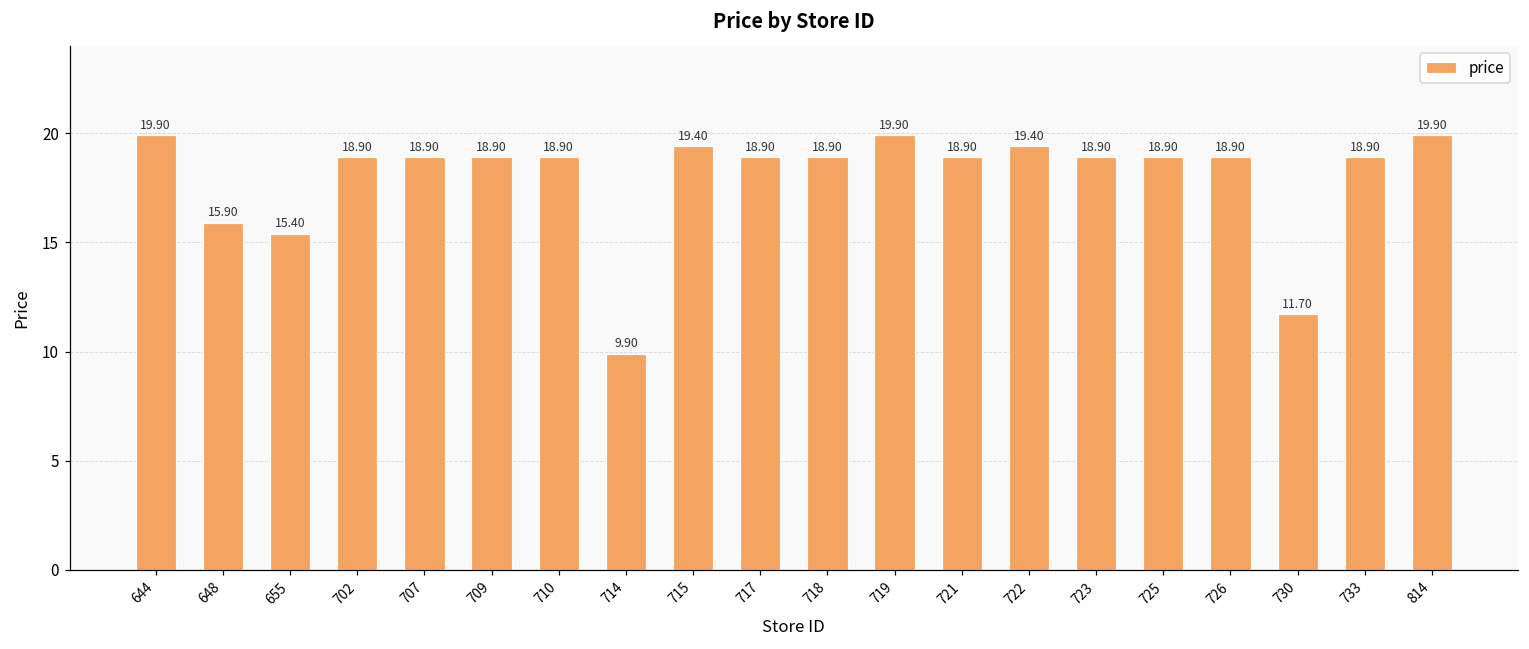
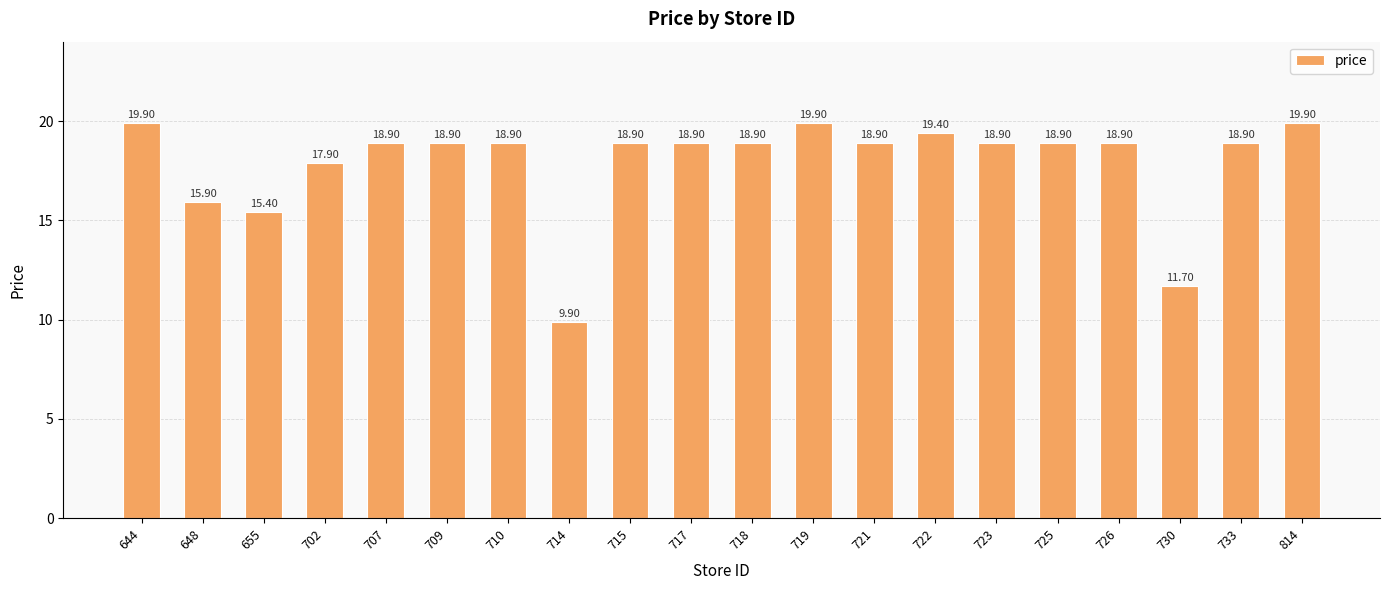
702: 18.90 -> 17.90
715: 19.40 -> 18.90
